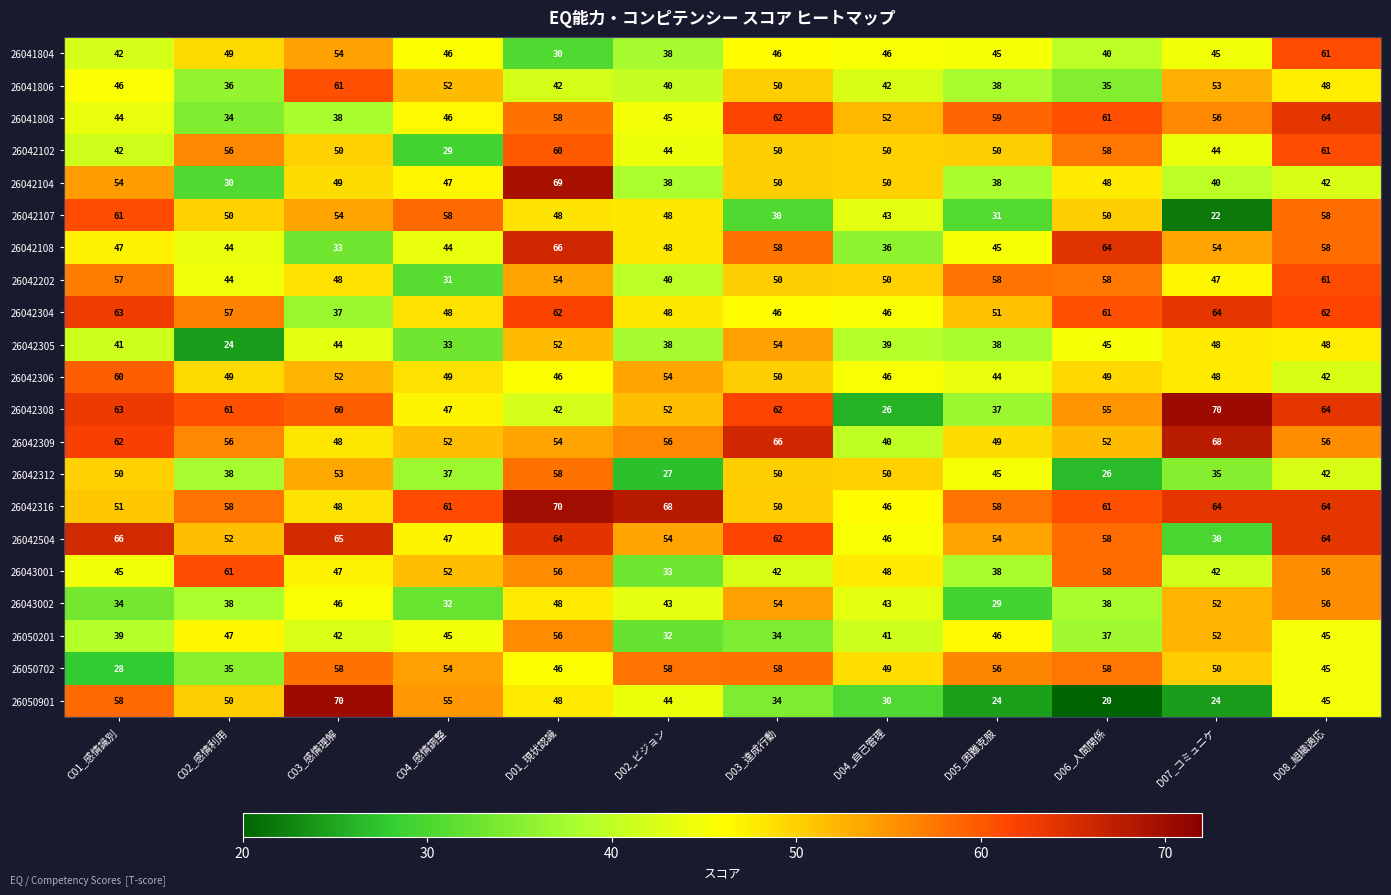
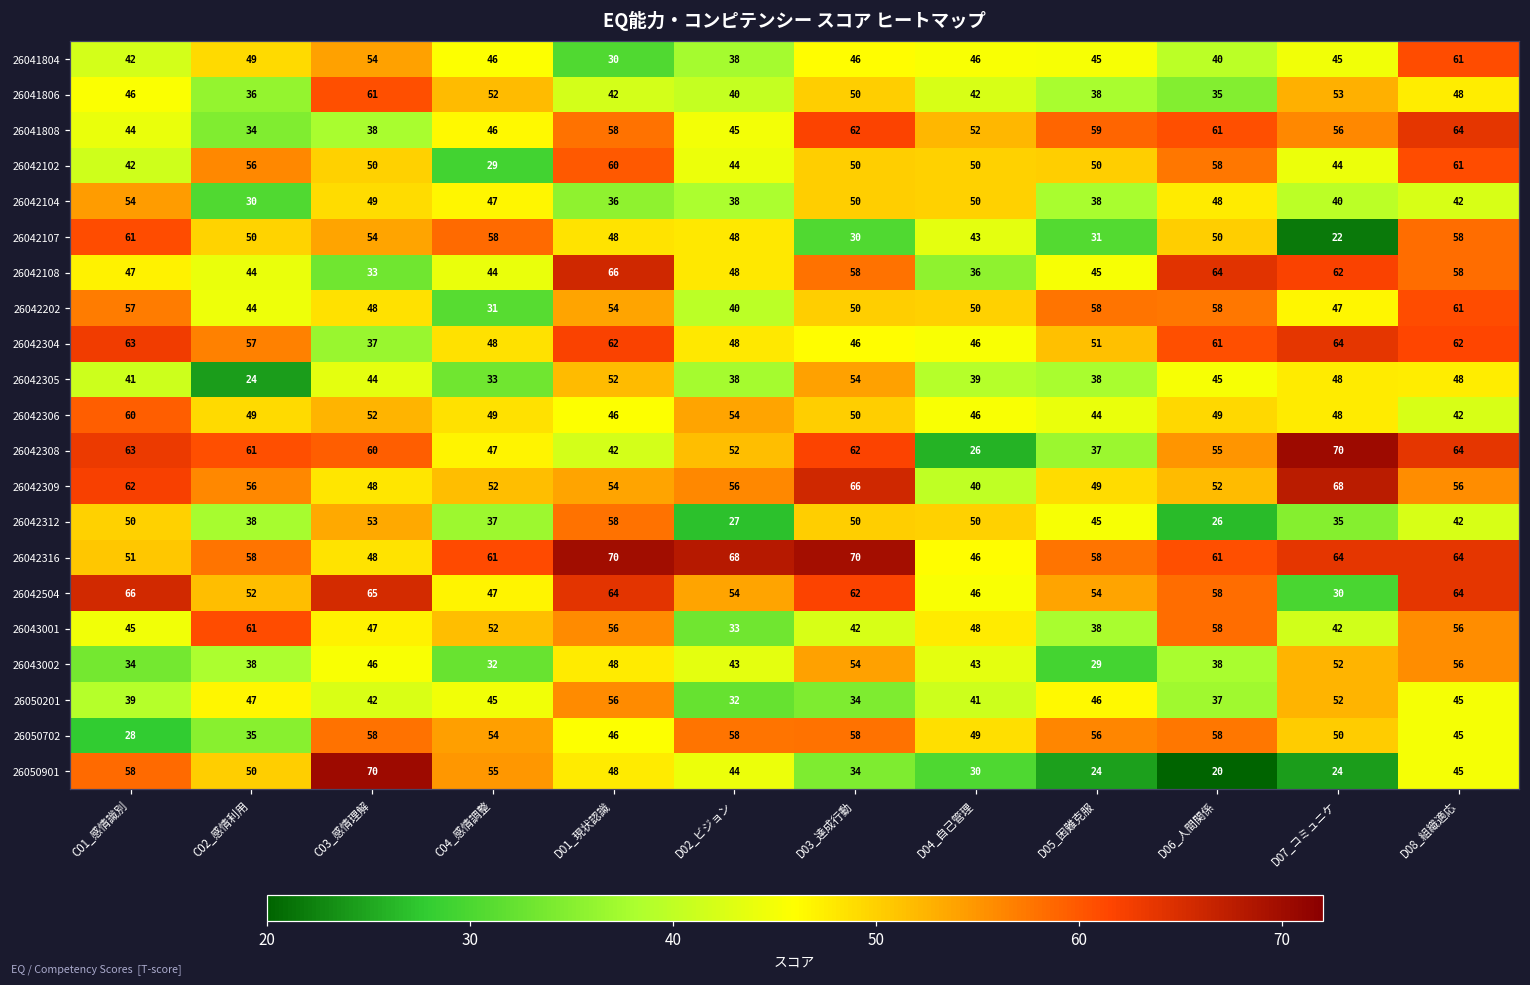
26042104, D01_現状認識: 69 -> 36
26042108, D07_コミュニケ: 54 -> 62
26042316, D03_達成行動: 50 -> 70
